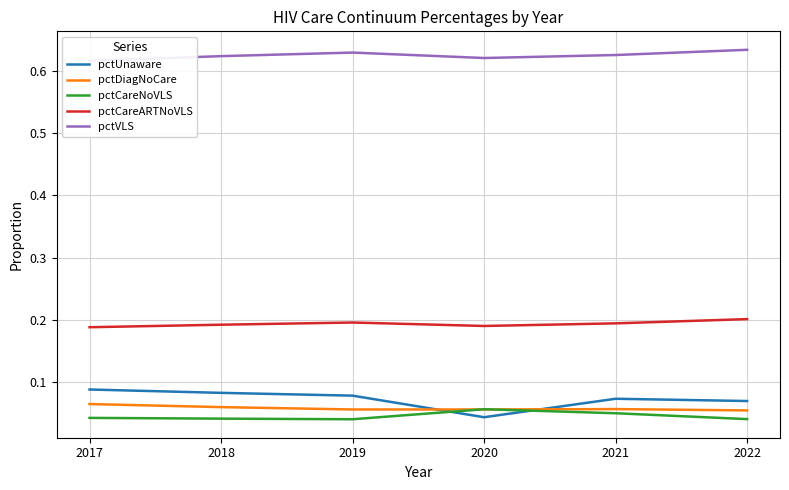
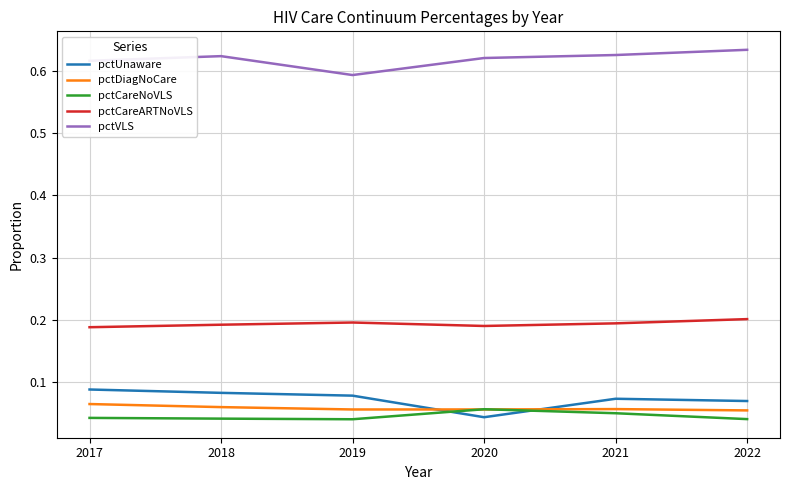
pctVLS, 2019: 0.63 -> 0.59
